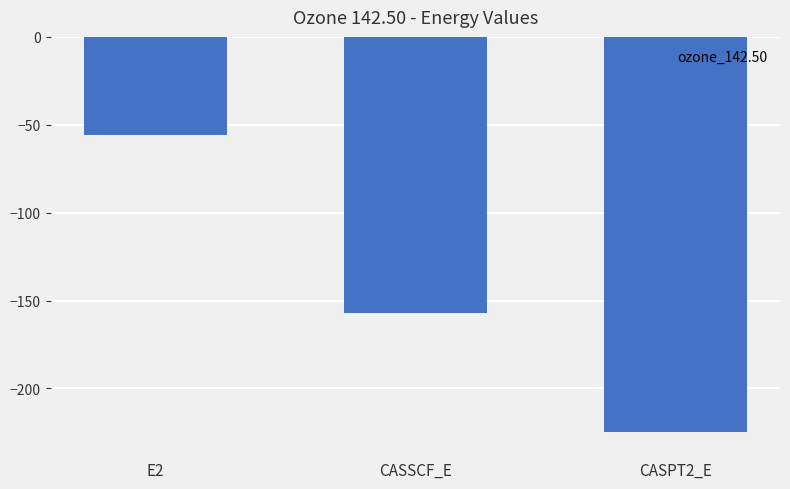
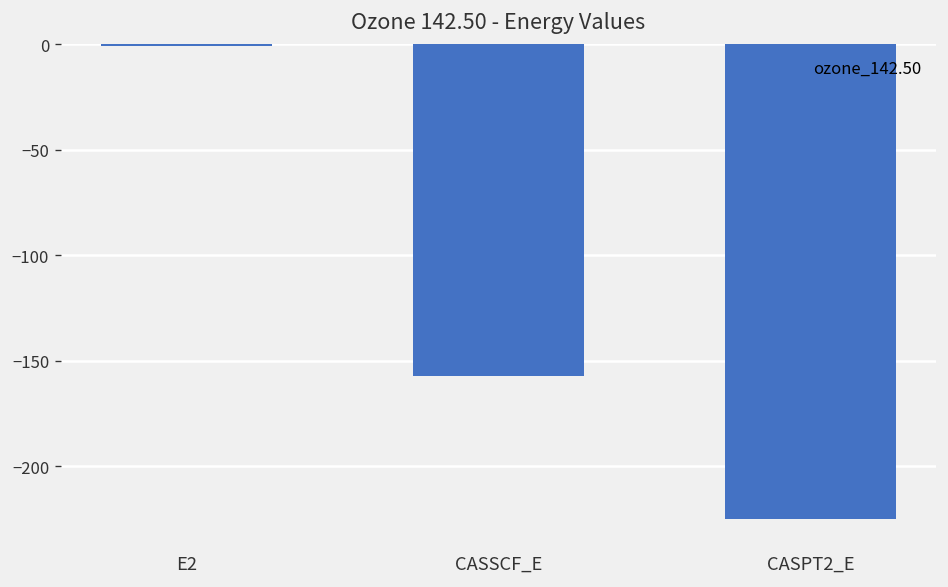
E2: -56 -> -1
